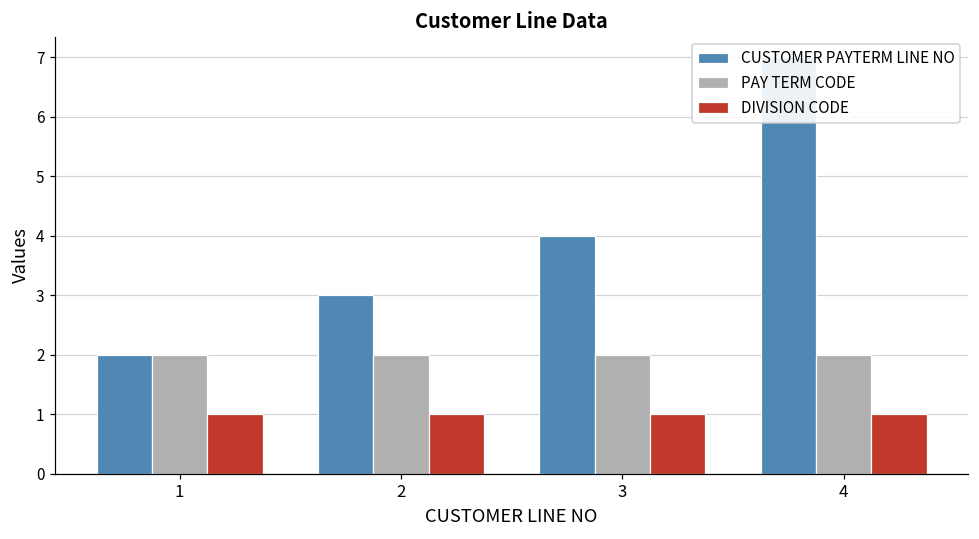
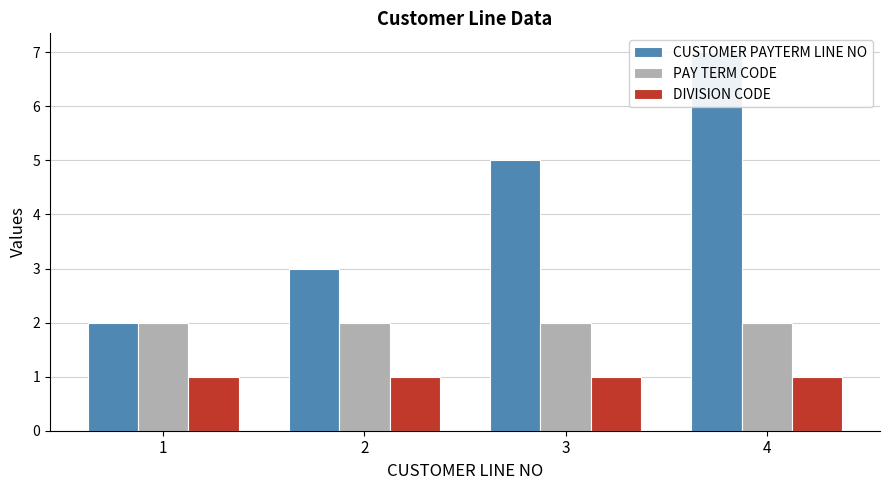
CUSTOMER PAYTERM LINE NO, 3: 4 -> 5
